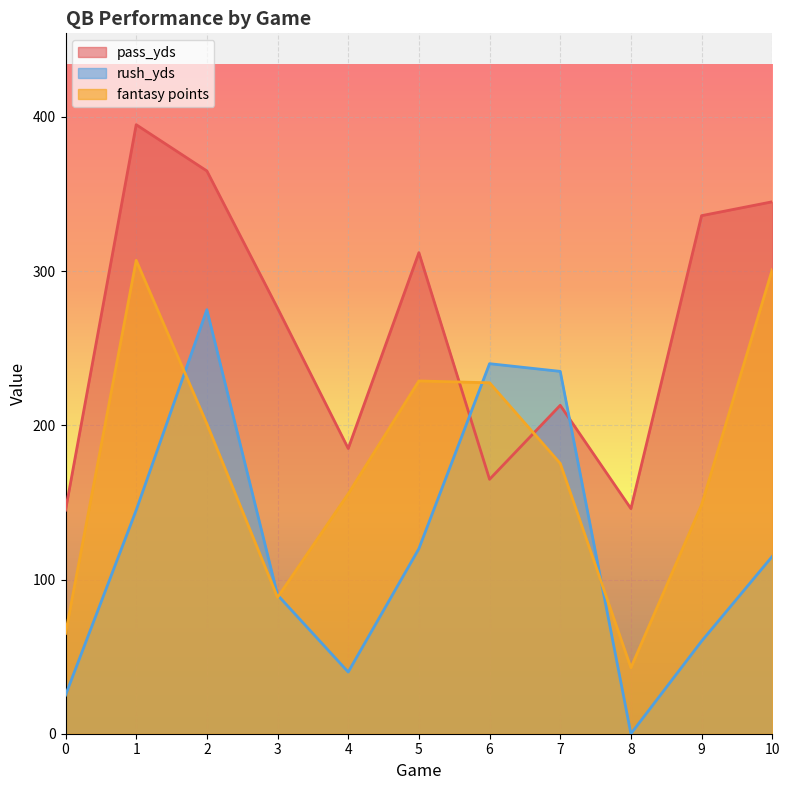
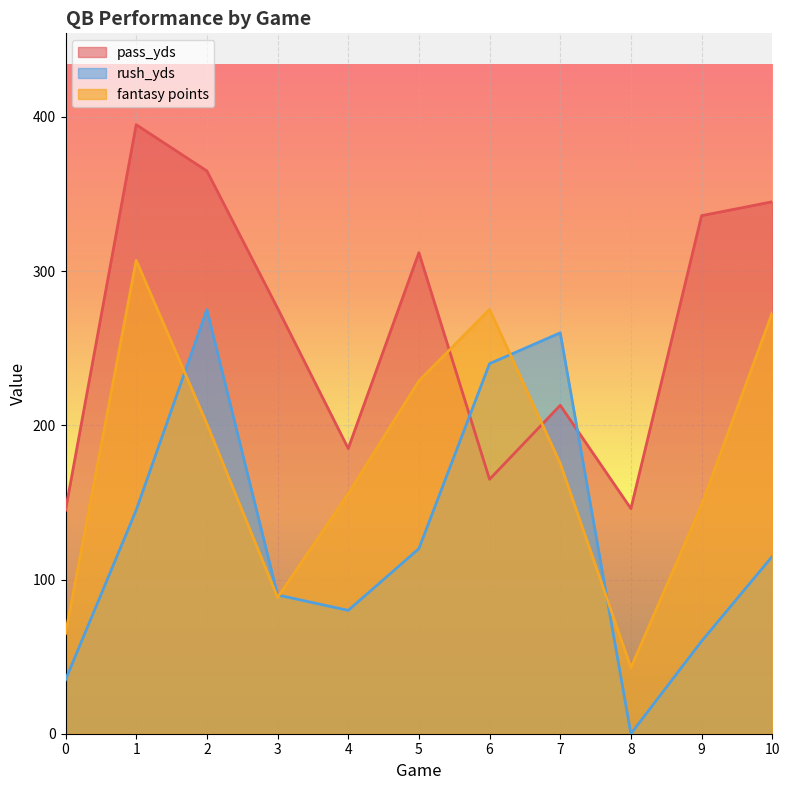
rush_yds, 0: 25 -> 35
rush_yds, 4: 40 -> 80
fantasy points, 6: 228 -> 275
rush_yds, 7: 235 -> 260
fantasy points, 10: 301 -> 273
